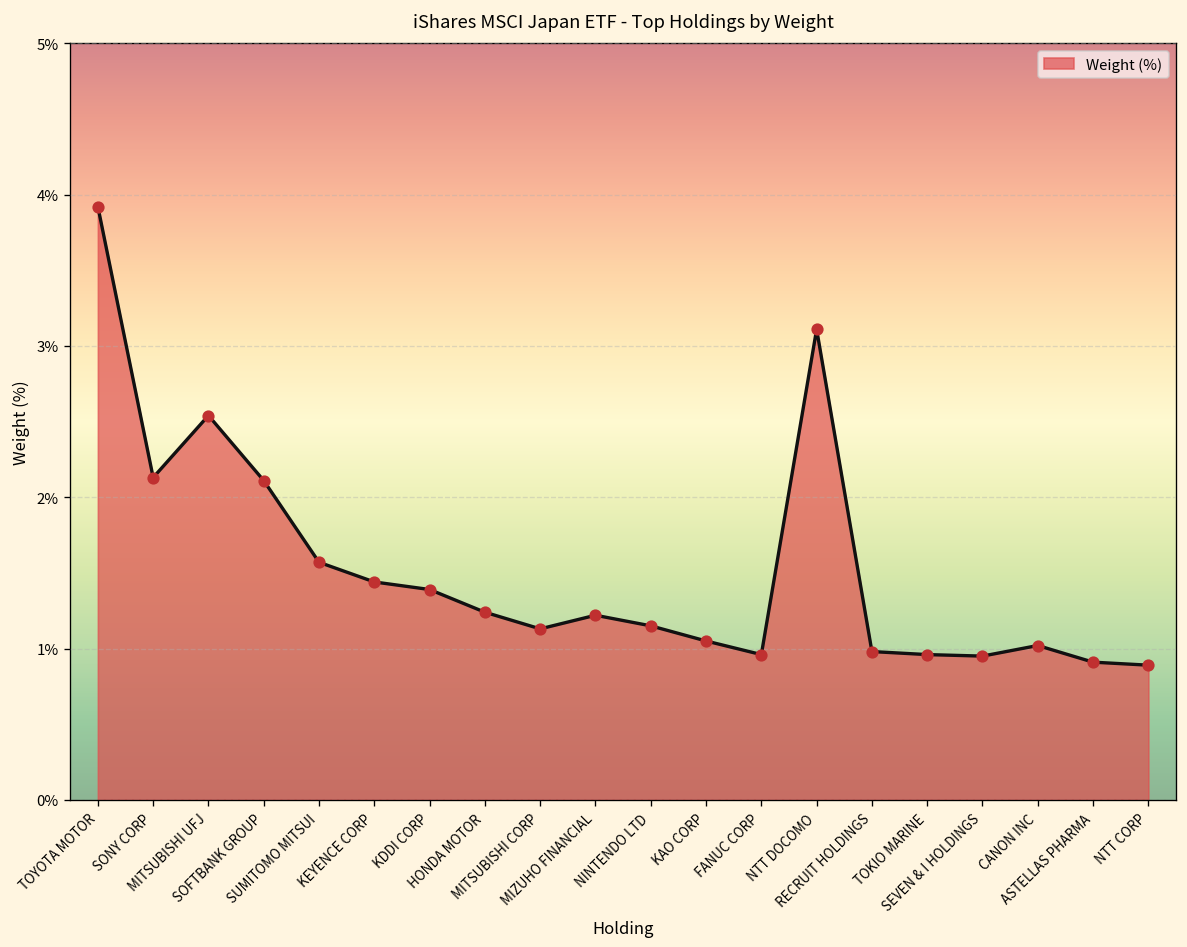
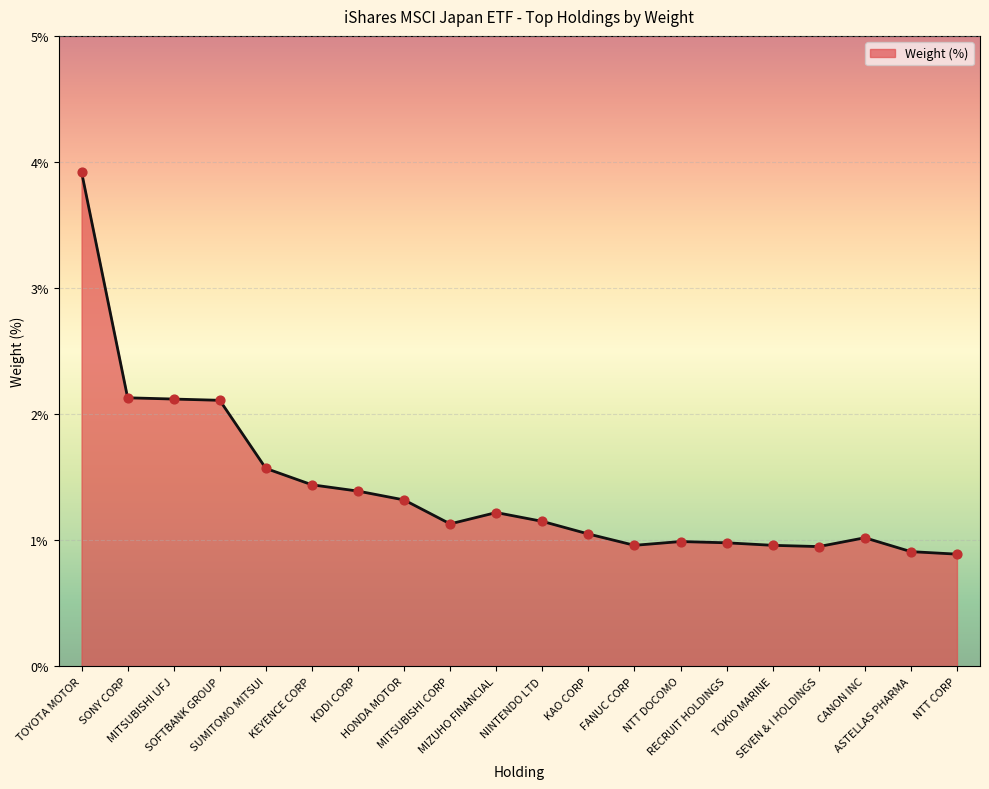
MITSUBISHI UFJ: 2.54% -> 2.12%
HONDA MOTOR: 1.24% -> 1.32%
NTT DOCOMO: 3.11% -> 0.99%
